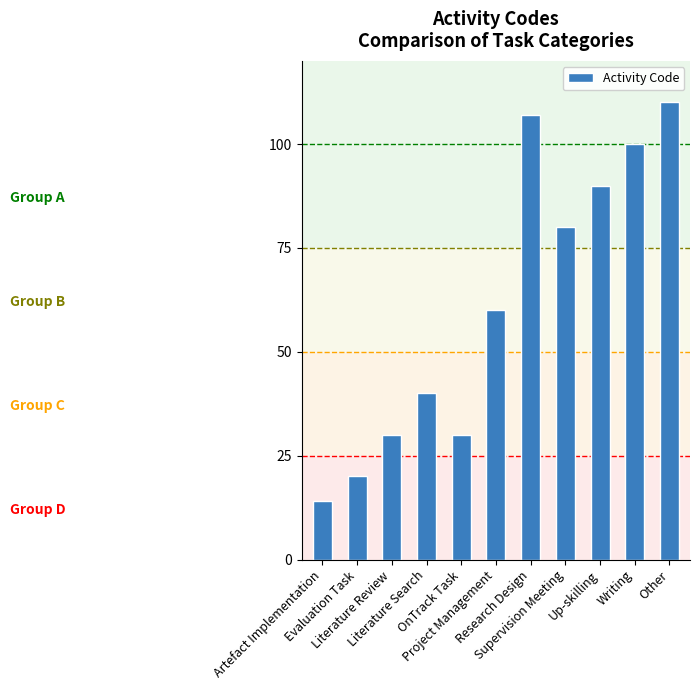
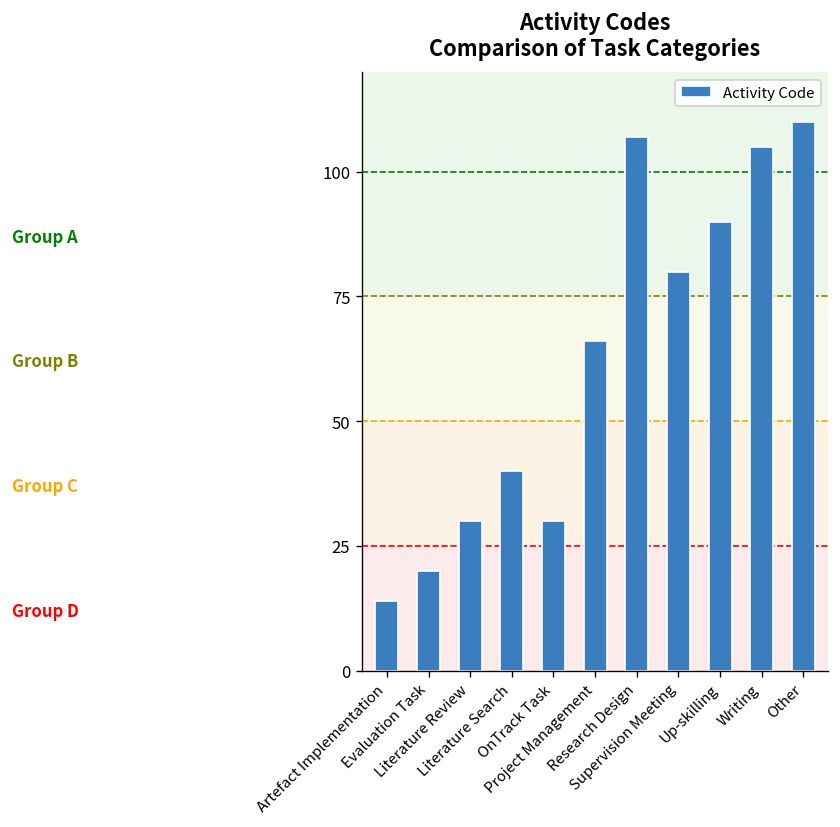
Project Management: 60 -> 66
Writing: 100 -> 105
